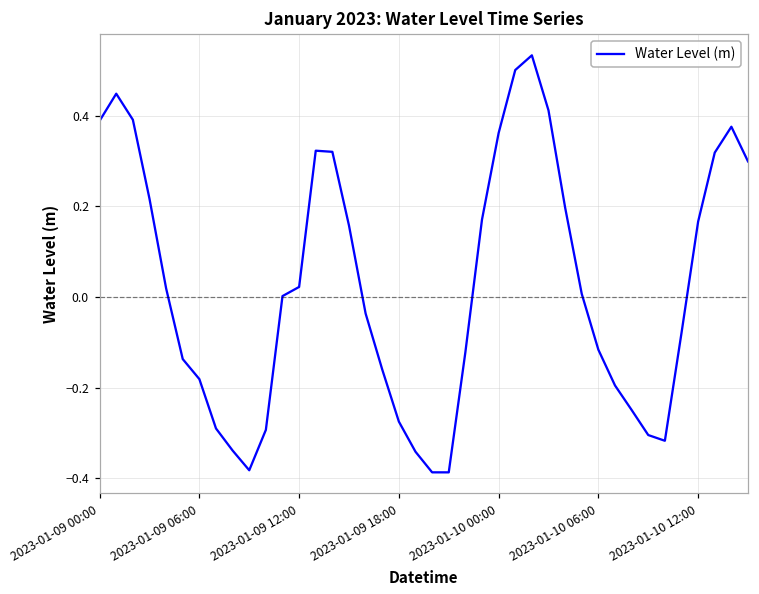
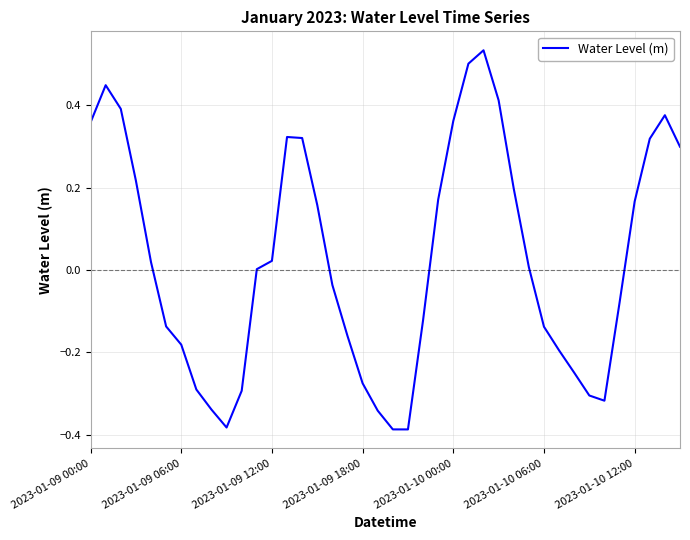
2023-01-09 00:00: 0.39 -> 0.36
2023-01-10 06:00: -0.12 -> -0.14
